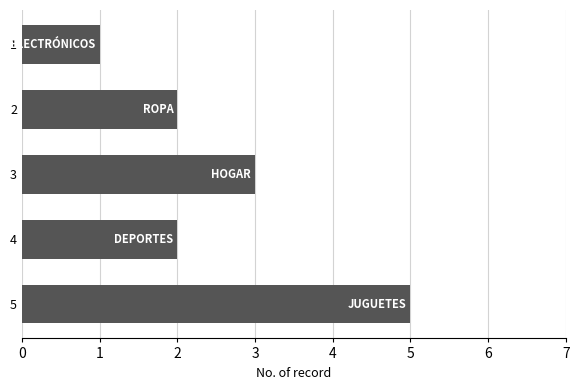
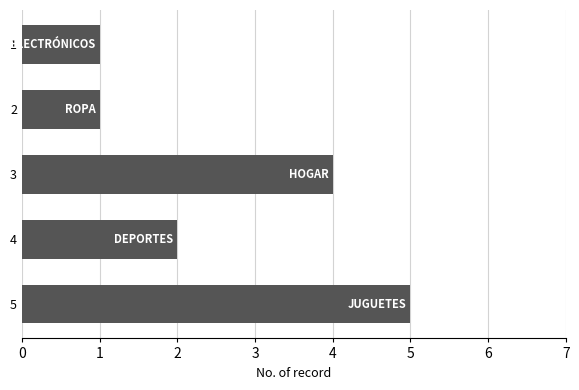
2: 2 -> 1
3: 3 -> 4
